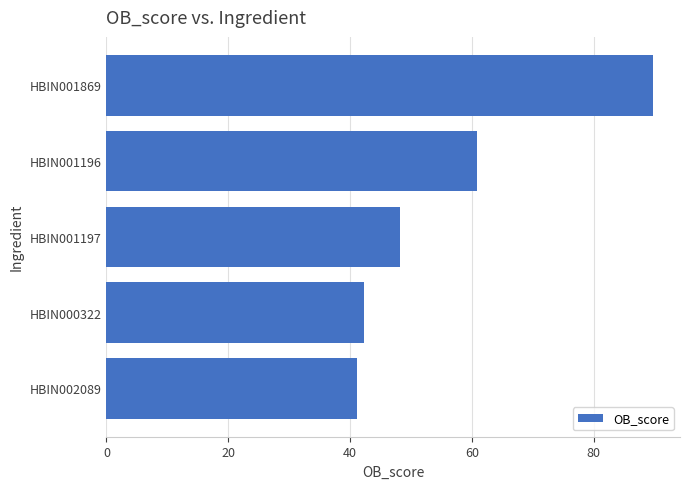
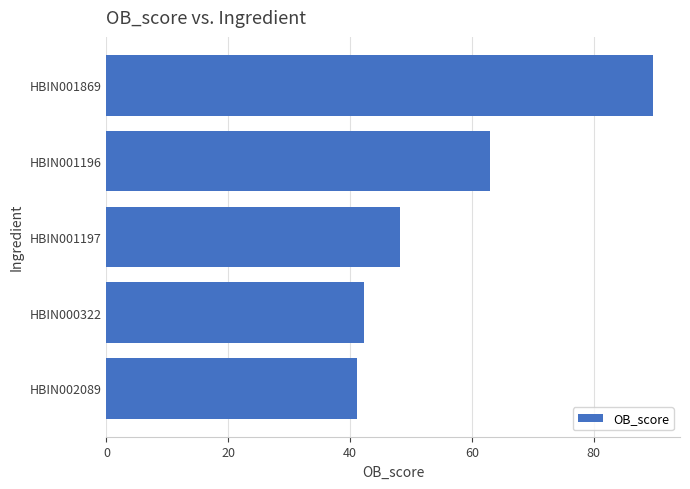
HBIN001196: 61 -> 63
